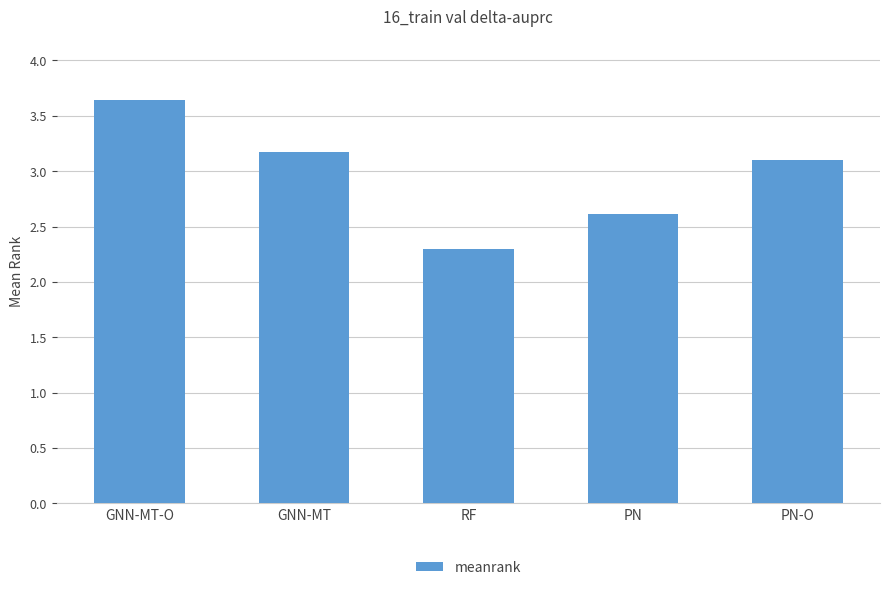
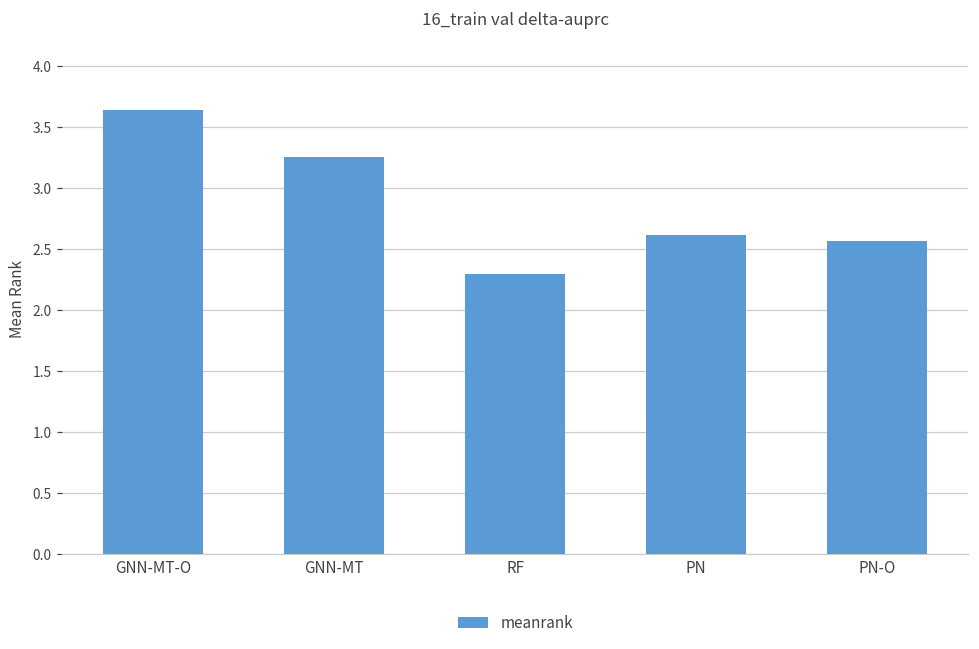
GNN-MT: 3.17 -> 3.25
PN-O: 3.10 -> 2.57
